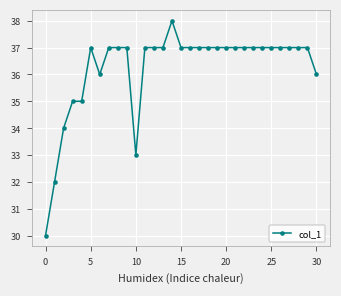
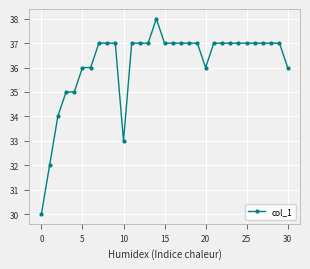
5: 37 -> 36
20: 37 -> 36
